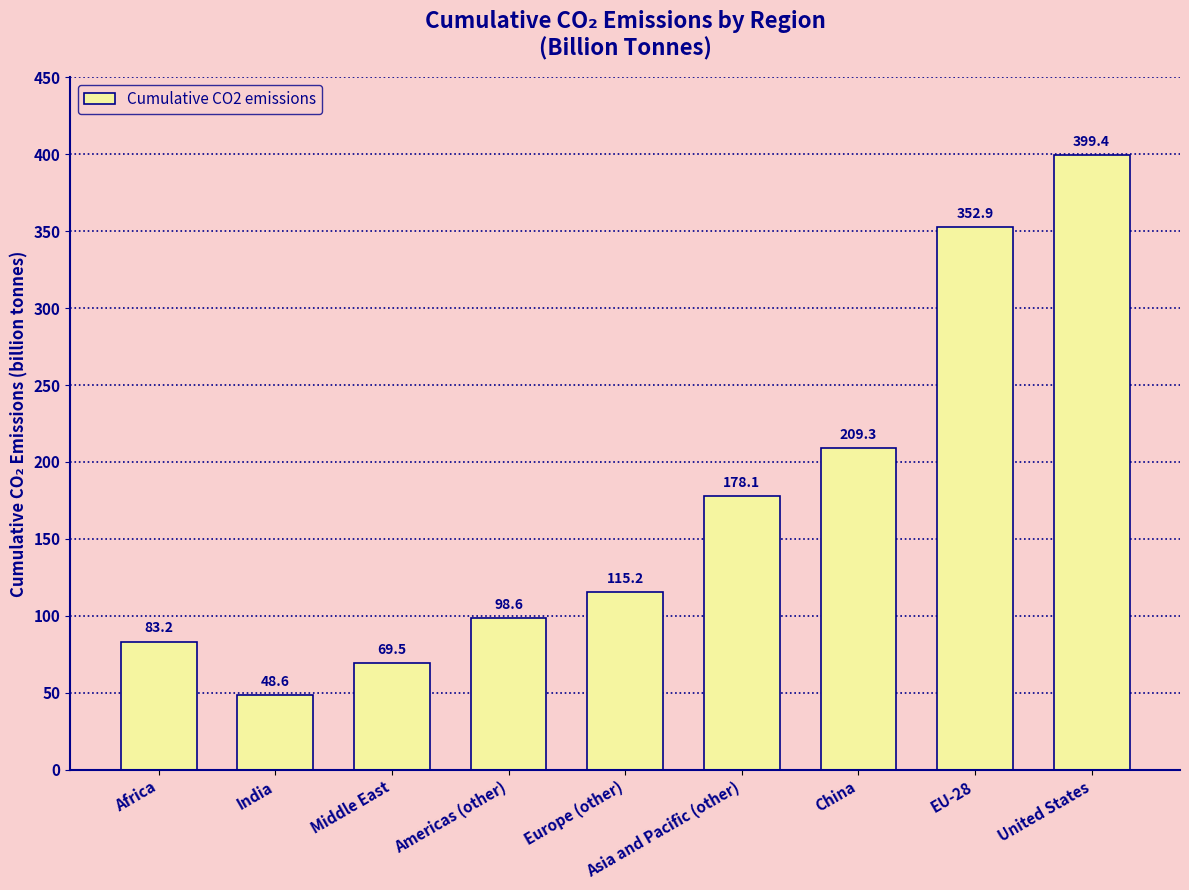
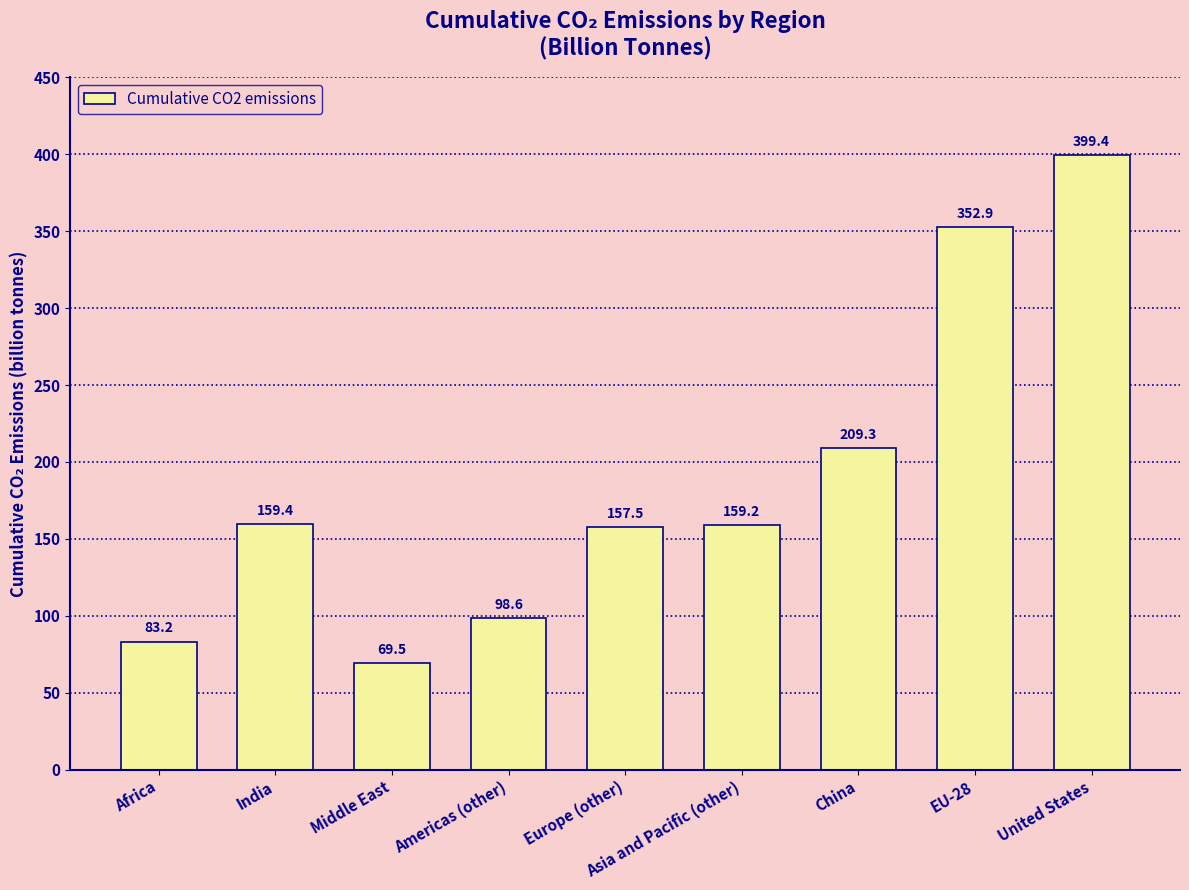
India: 48.6 -> 159.4
Europe (other): 115.2 -> 157.5
Asia and Pacific (other): 178.1 -> 159.2
